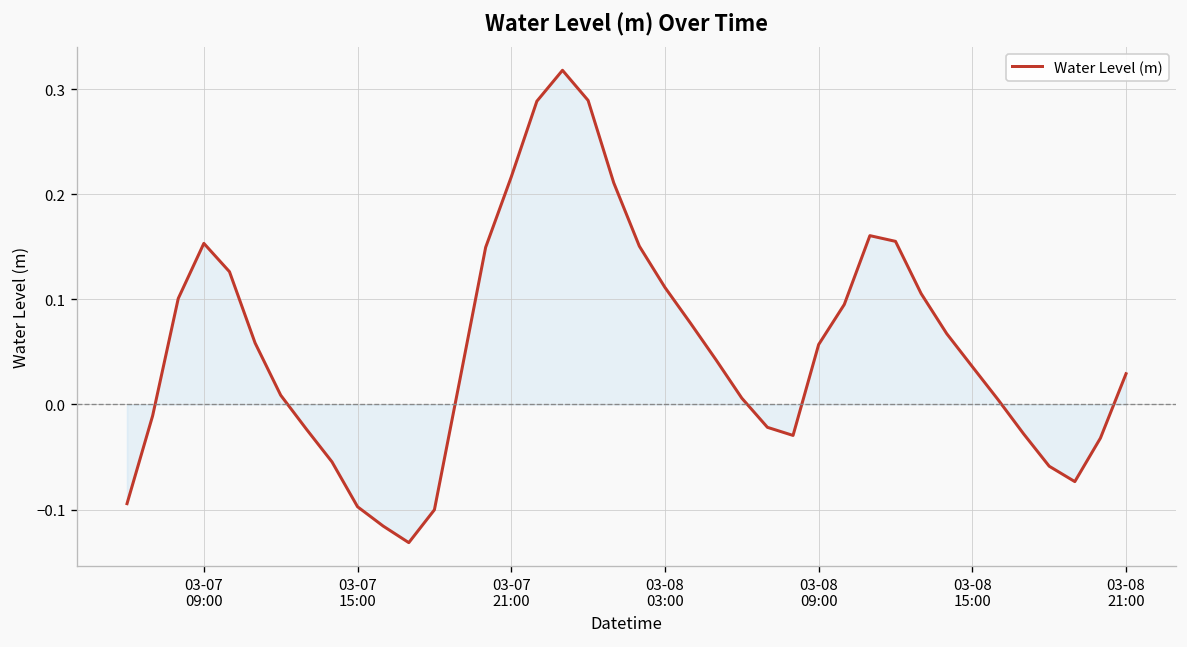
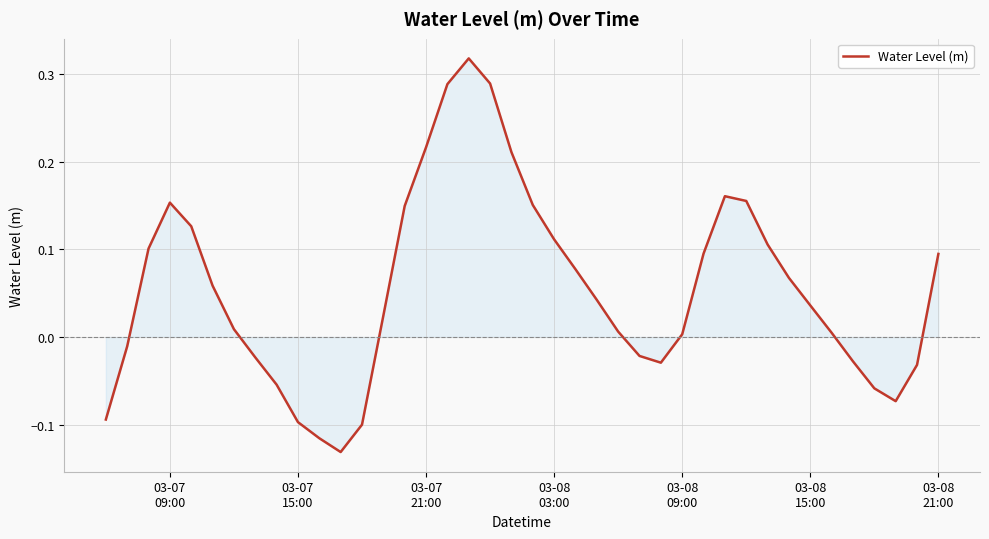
Water Level (m), 03-08 09:00: 0.06 -> 0.00
Water Level (m), 03-08 21:00: 0.03 -> 0.09
